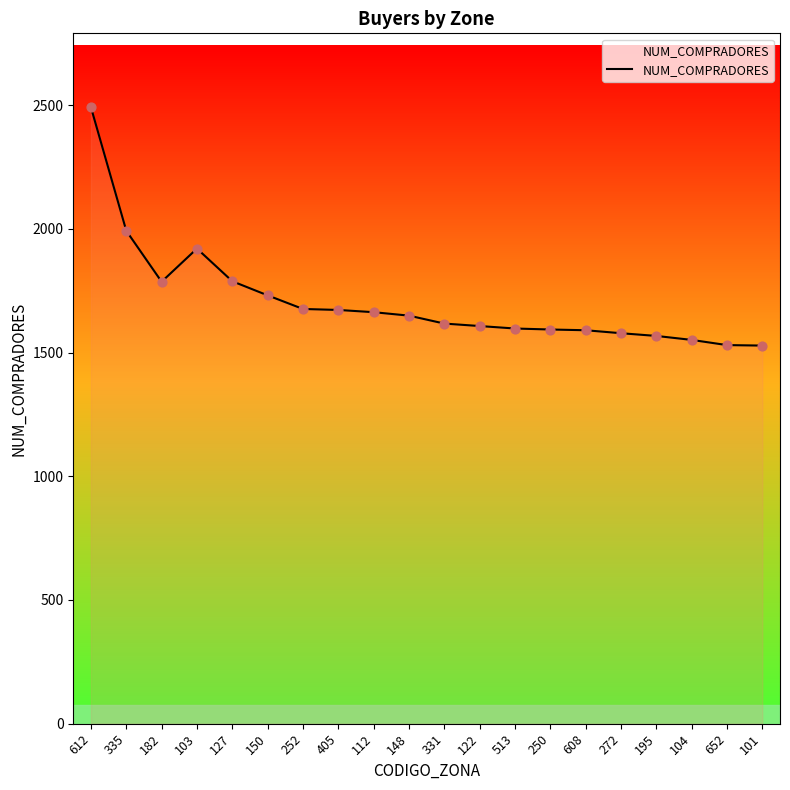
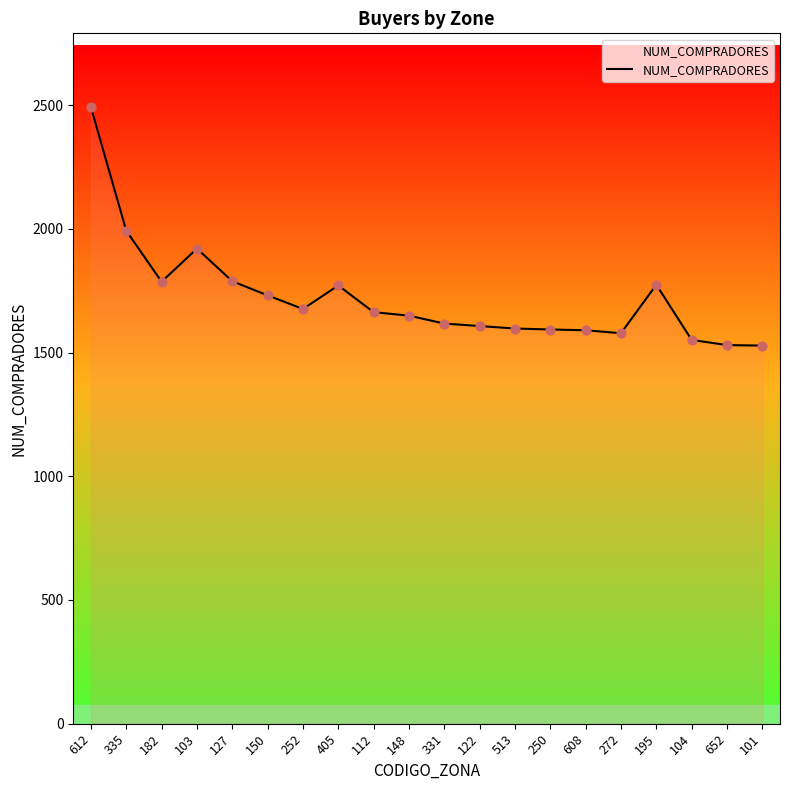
405: 1670 -> 1770
195: 1570 -> 1770
